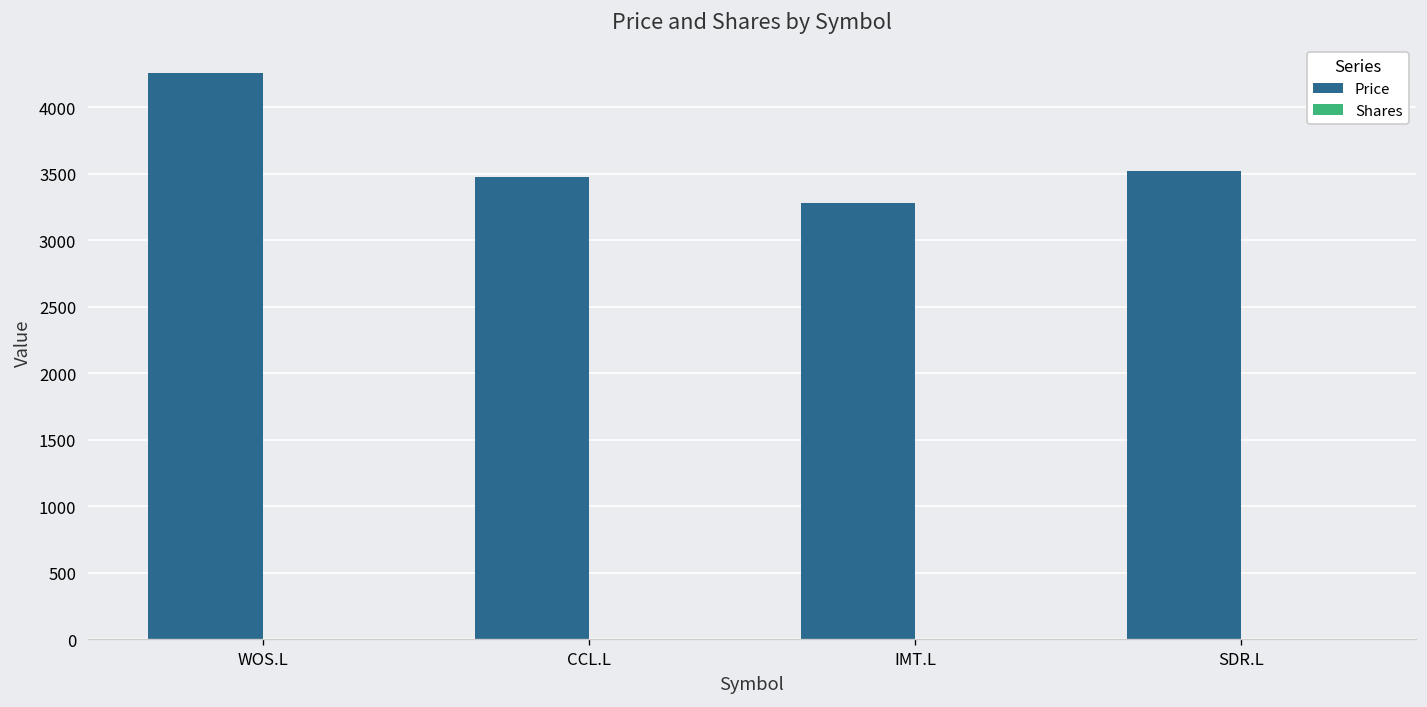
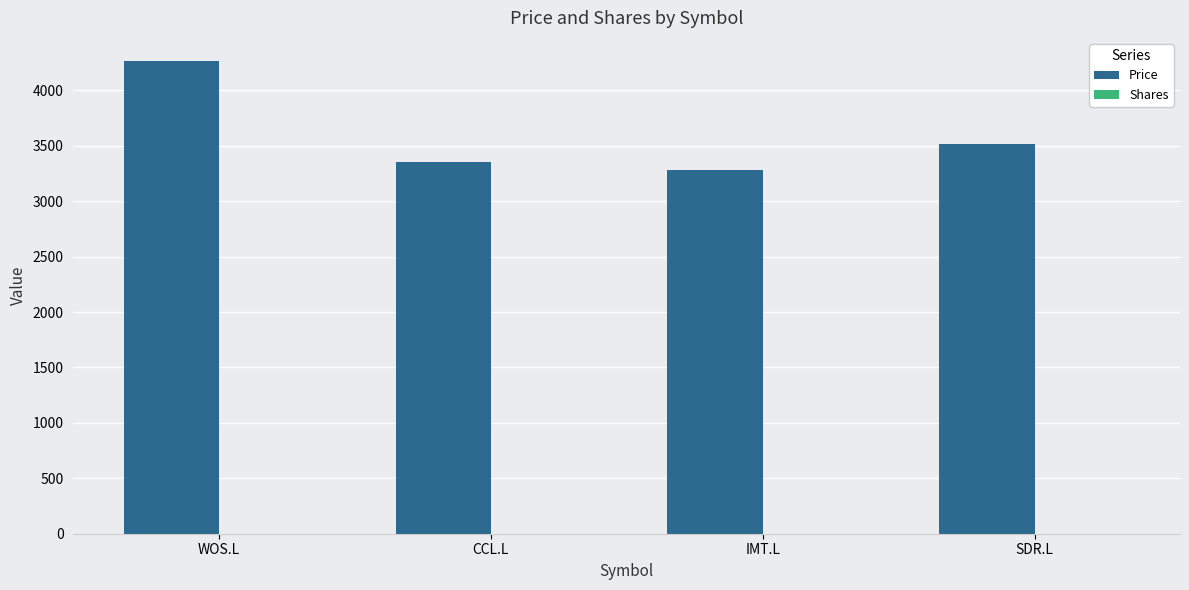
Price, CCL.L: 3470 -> 3350
